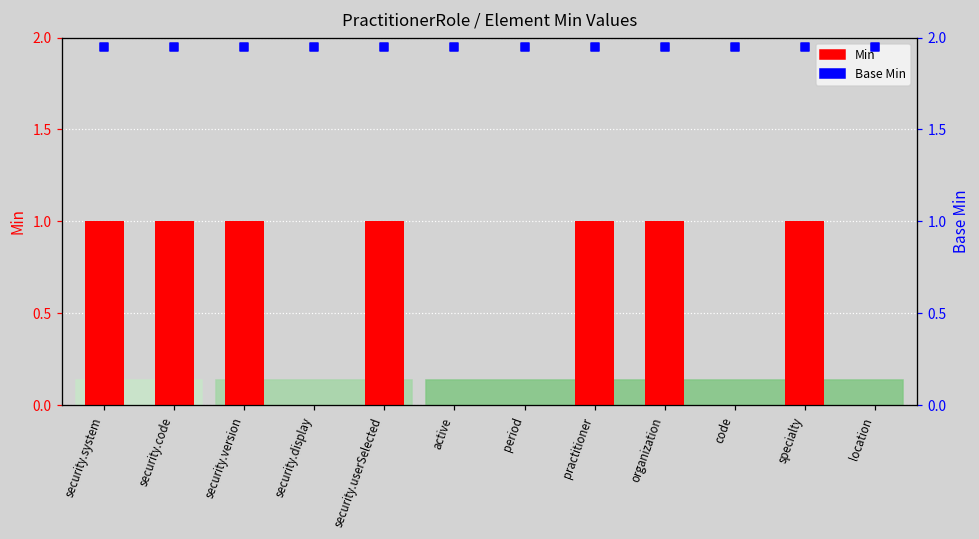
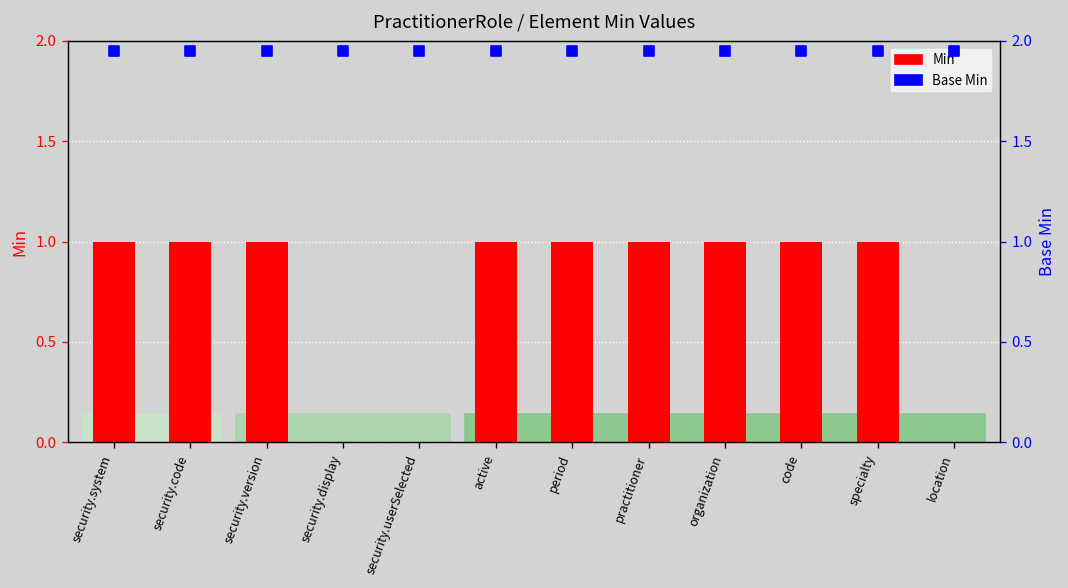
Min, security.userSelected: 1 -> 0
Min, active: 0 -> 1
Min, period: 0 -> 1
Min, code: 0 -> 1
